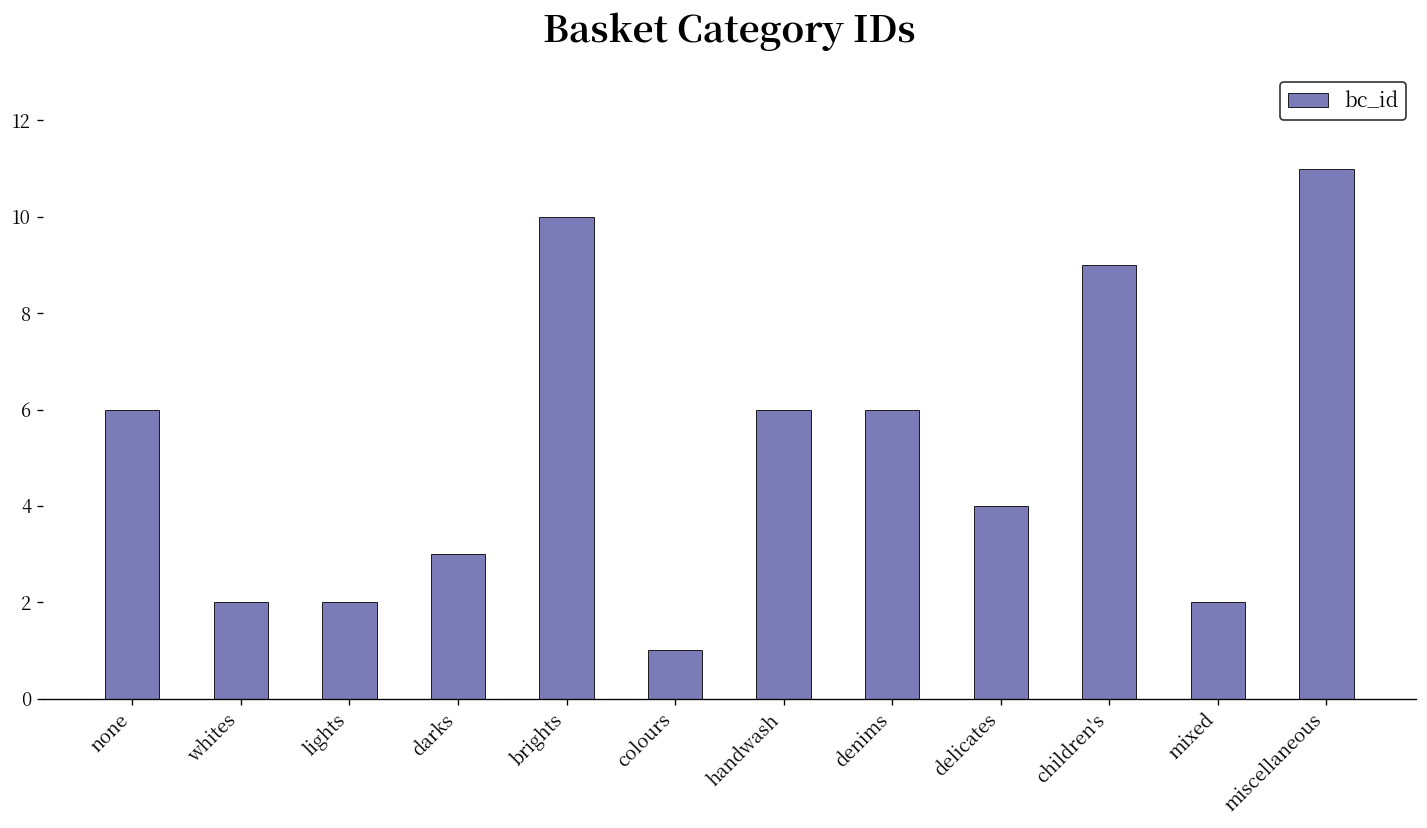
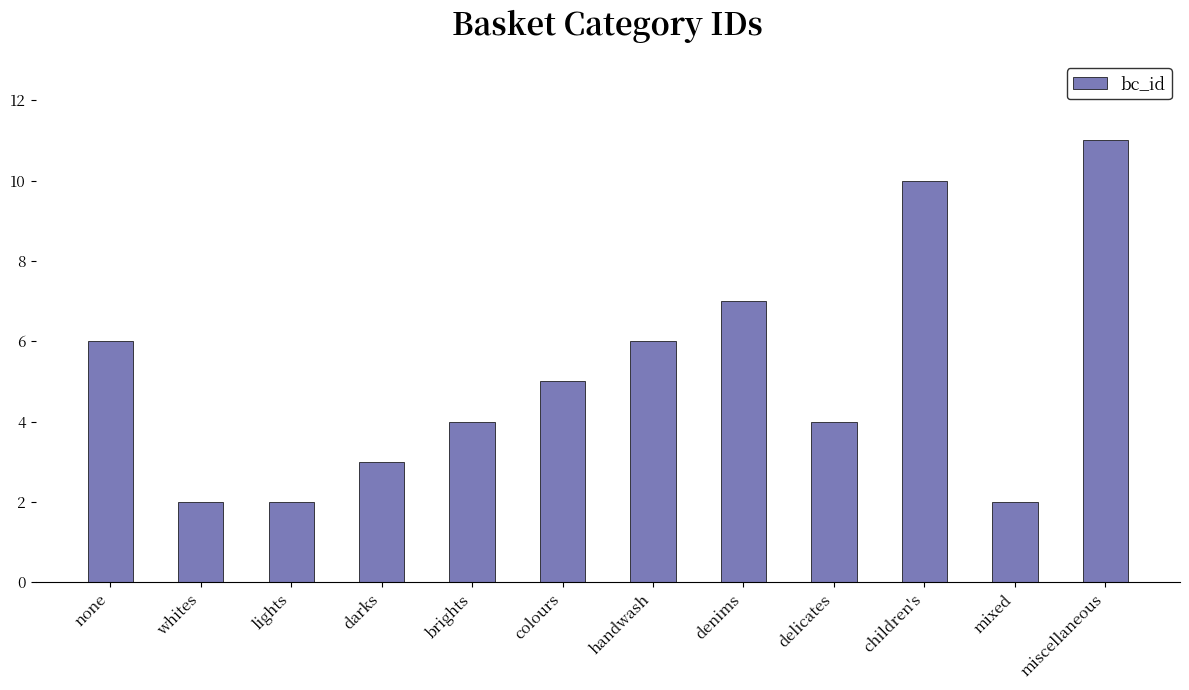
brights: 10 -> 4
colours: 1 -> 5
denims: 6 -> 7
children's: 9 -> 10
